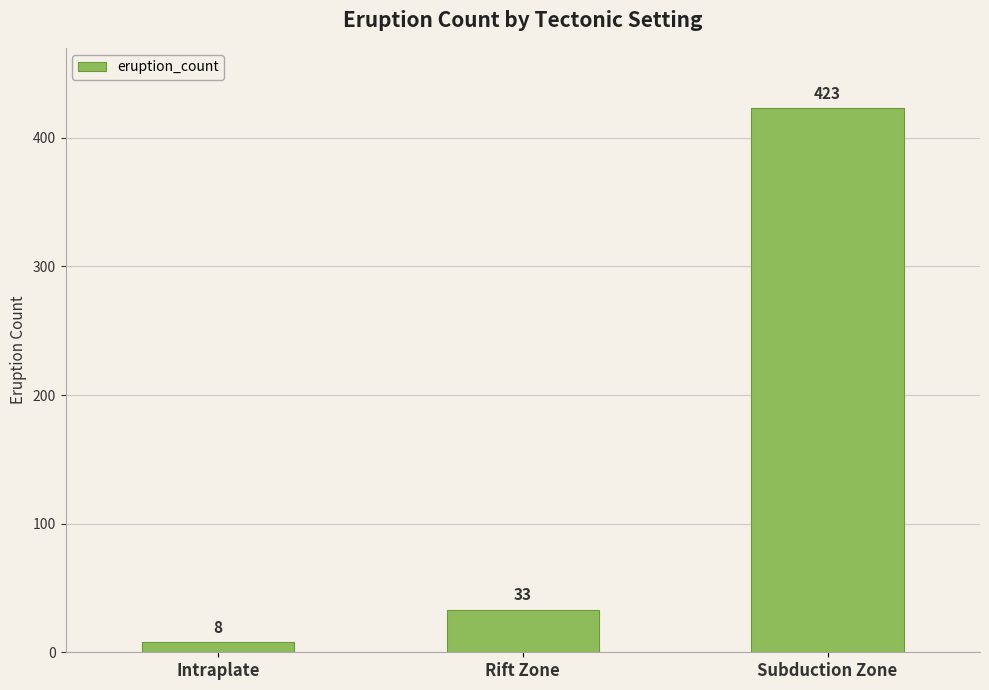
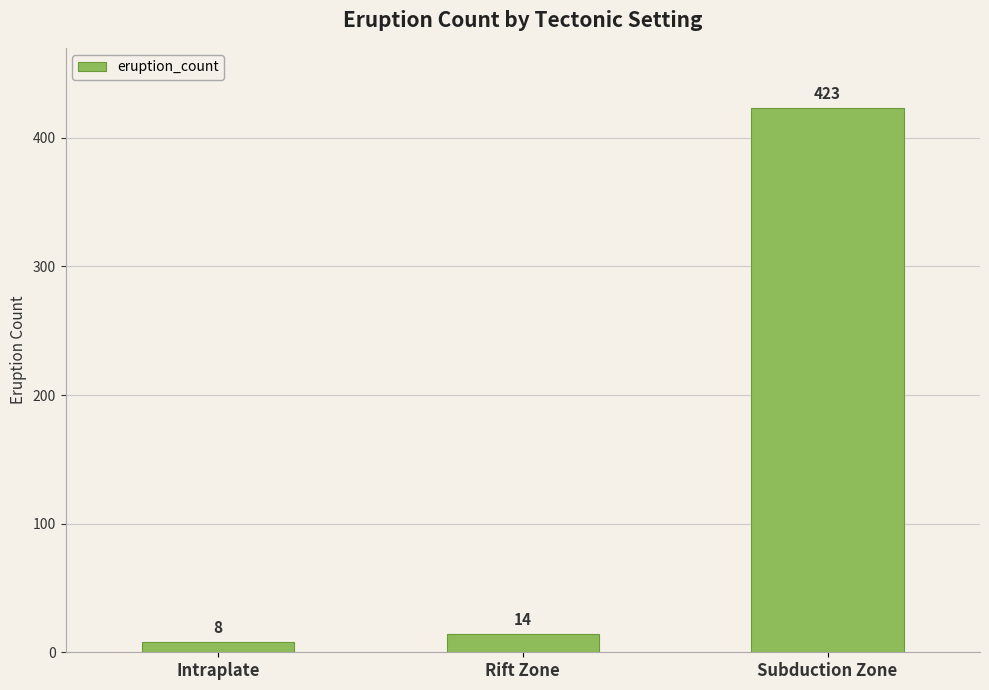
Rift Zone: 33 -> 14
